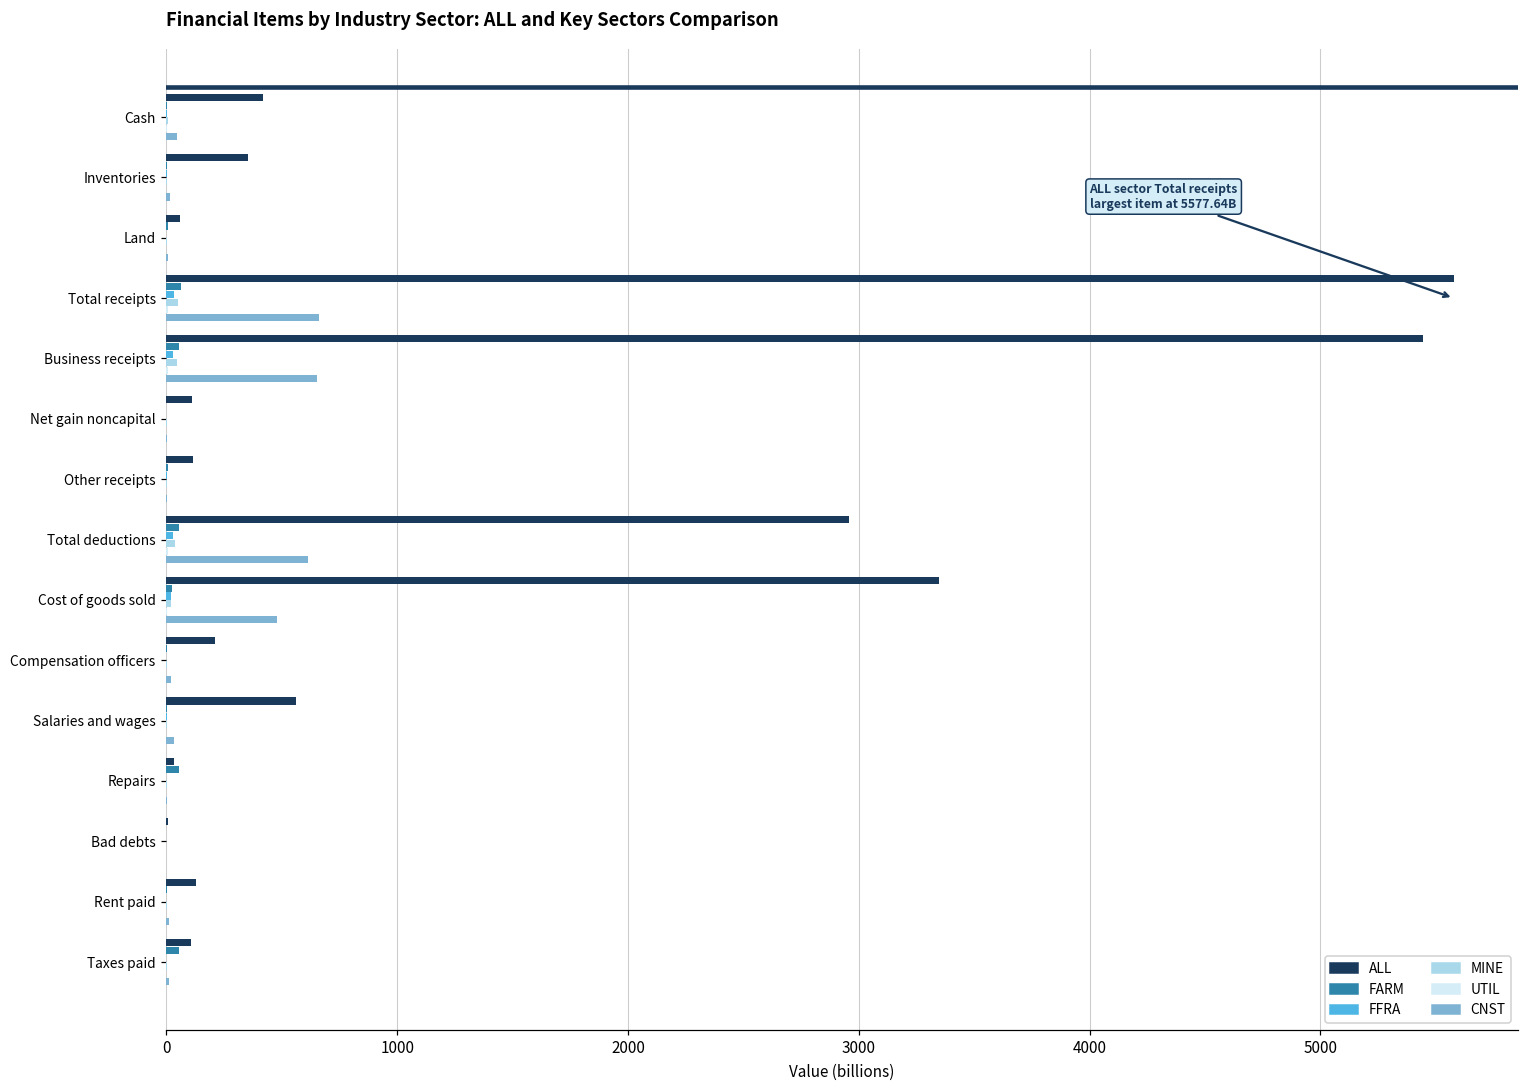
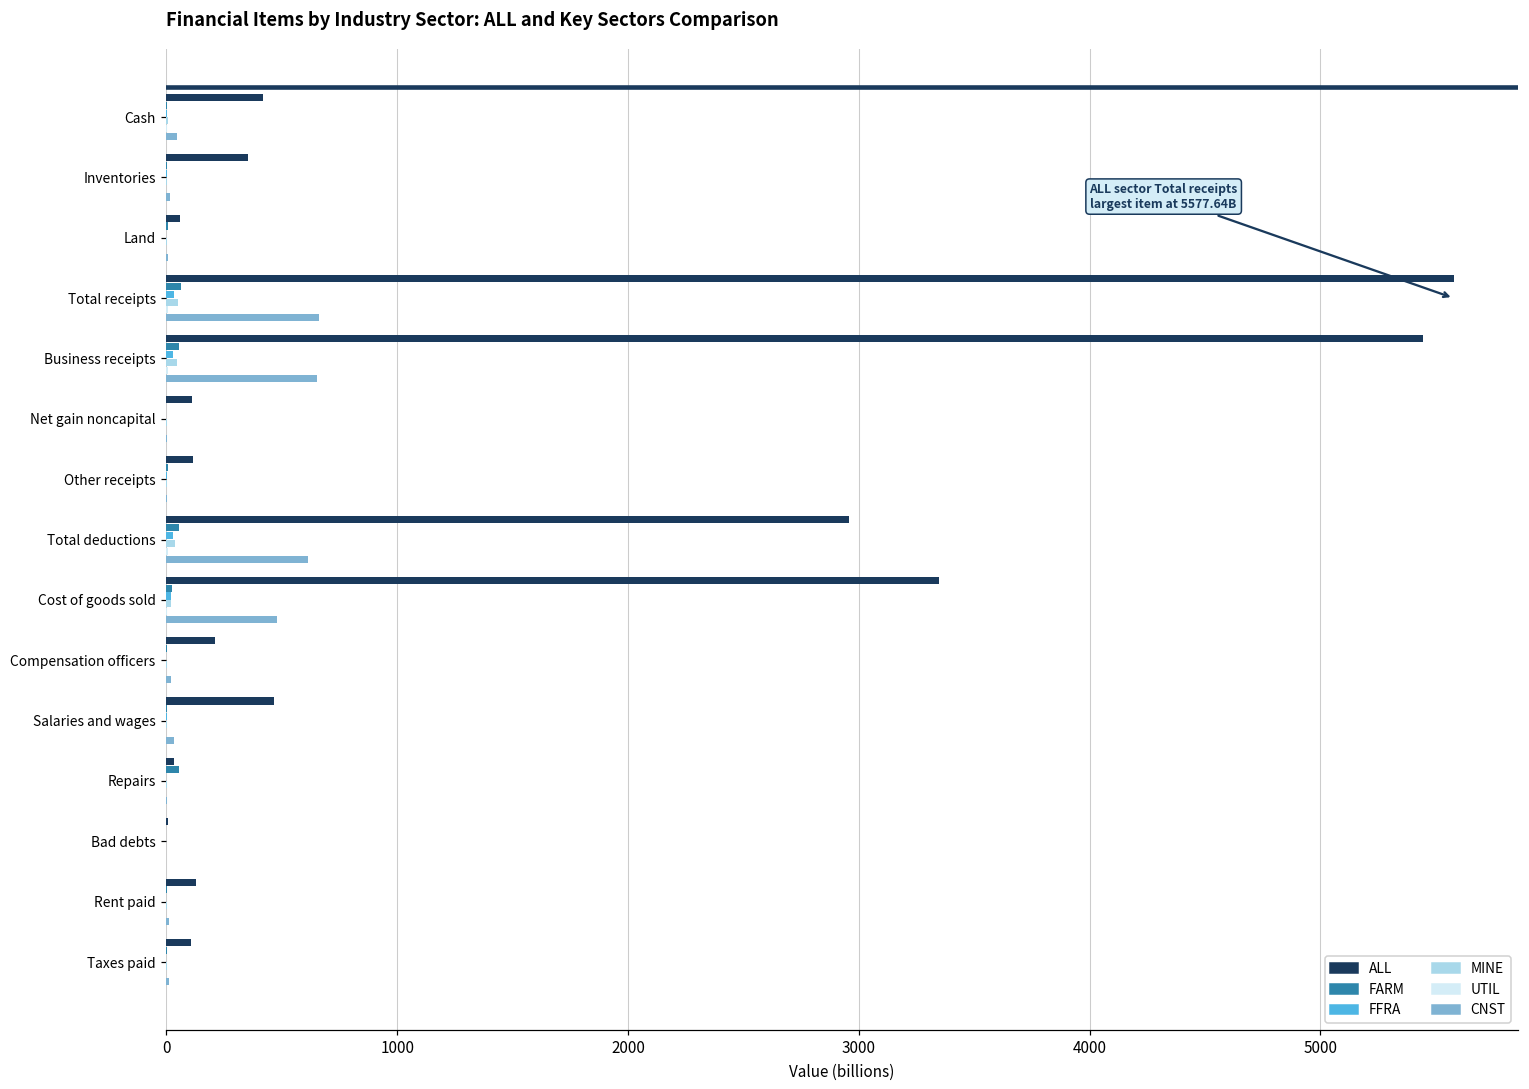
ALL, Salaries and wages: 560 -> 460
FARM, Taxes paid: 50 -> 0
